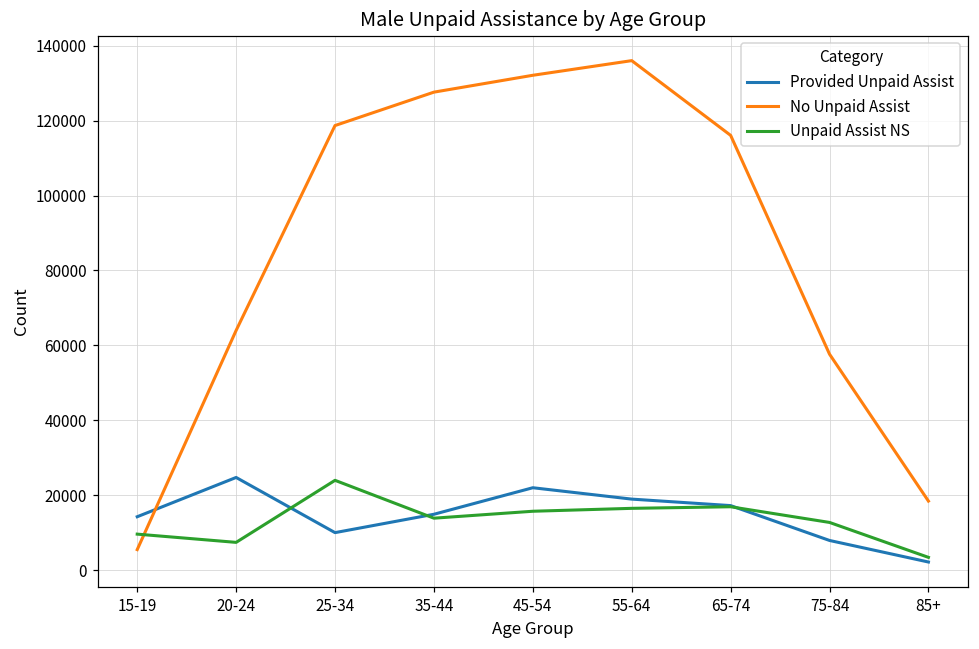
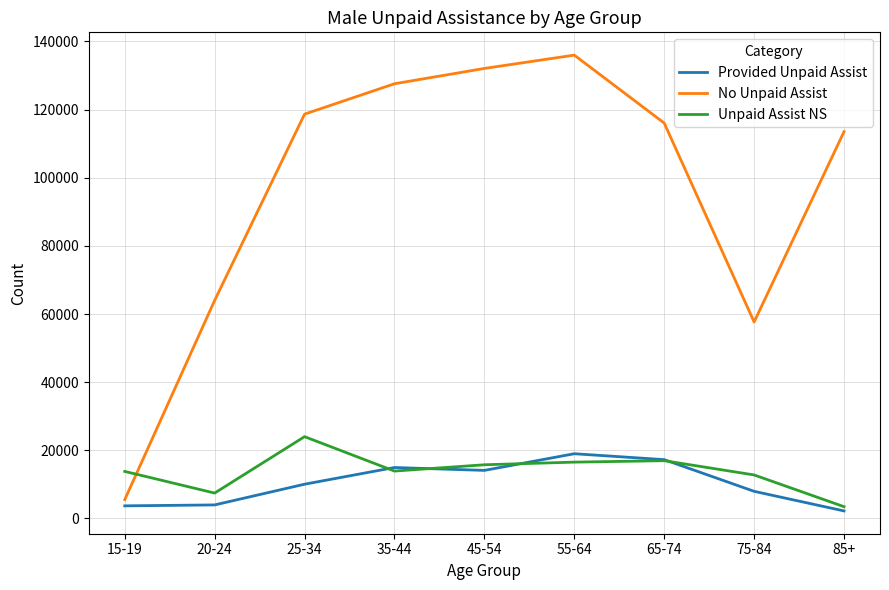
Provided Unpaid Assist, 15-19: 14000 -> 4000
Unpaid Assist NS, 15-19: 10000 -> 14000
Provided Unpaid Assist, 20-24: 25000 -> 4000
Provided Unpaid Assist, 45-54: 22000 -> 14000
No Unpaid Assist, 85+: 18000 -> 114000
